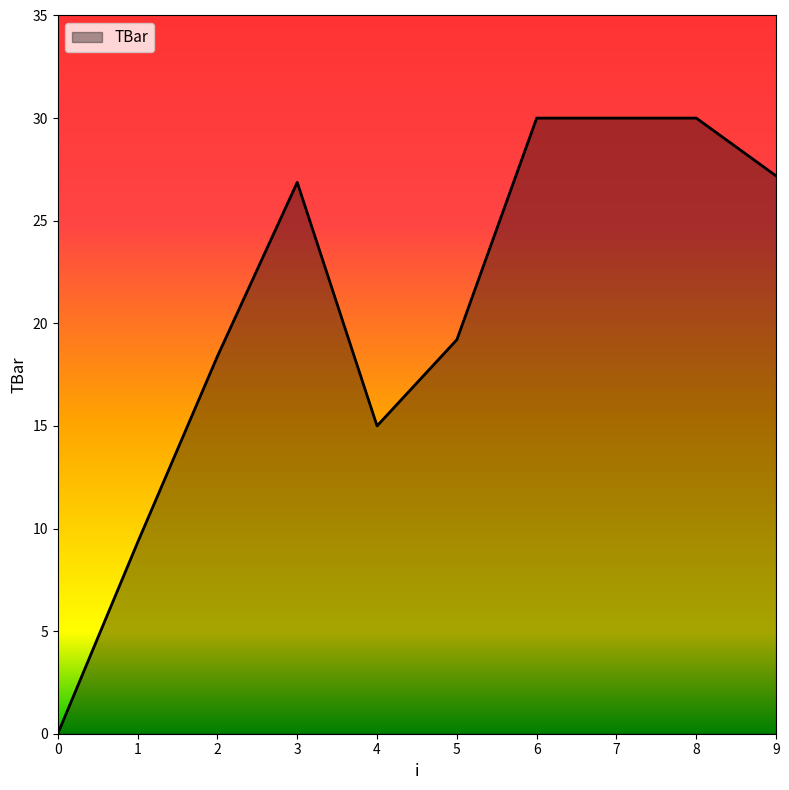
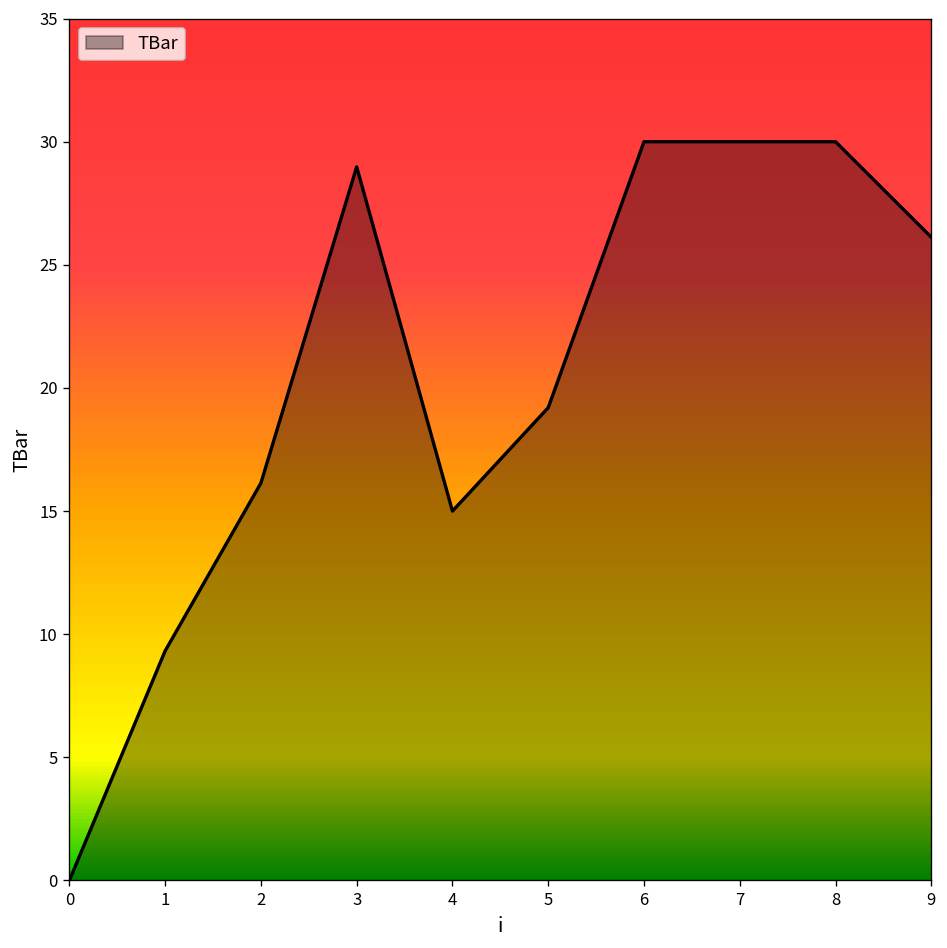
2: 18.4 -> 16.1
3: 26.9 -> 29.0
9: 27.2 -> 26.1
